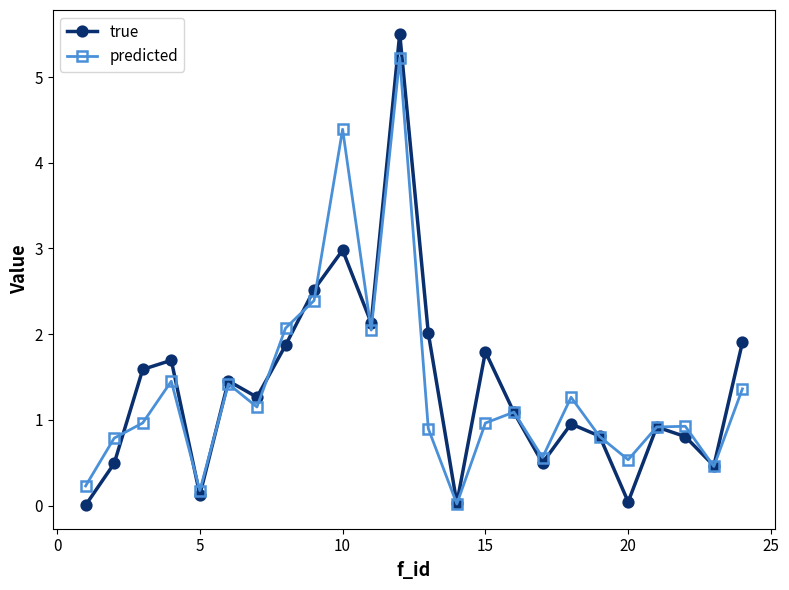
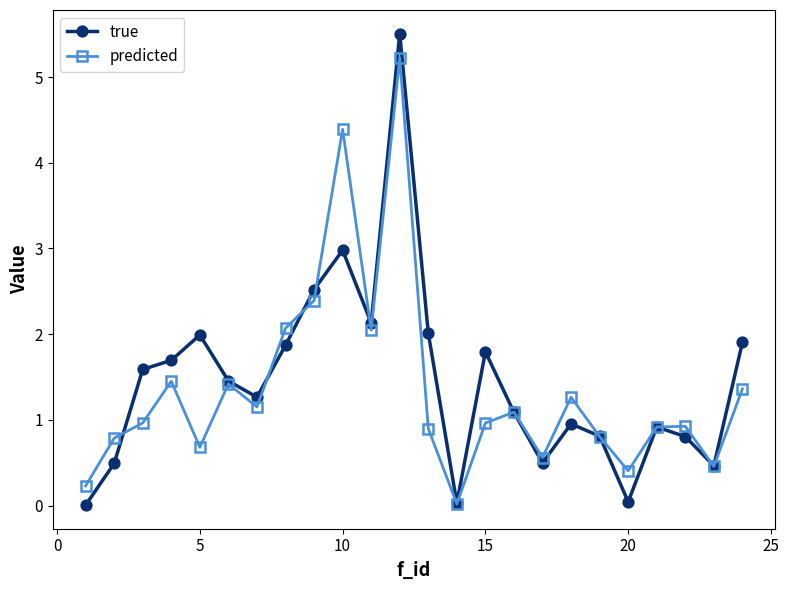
true, 5: 0.1 -> 2.0
predicted, 5: 0.2 -> 0.7
predicted, 20: 0.5 -> 0.4
